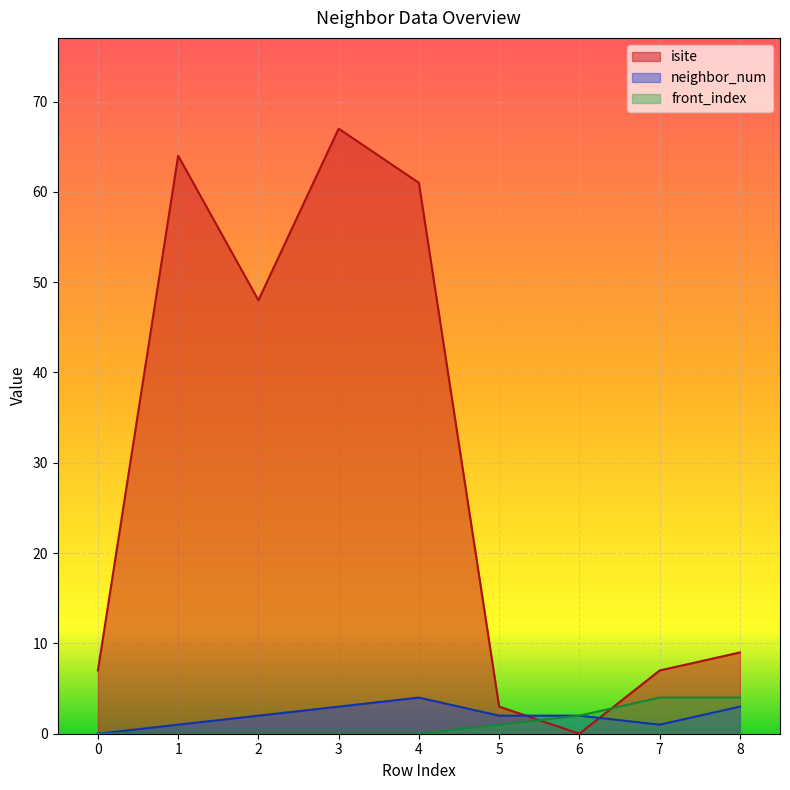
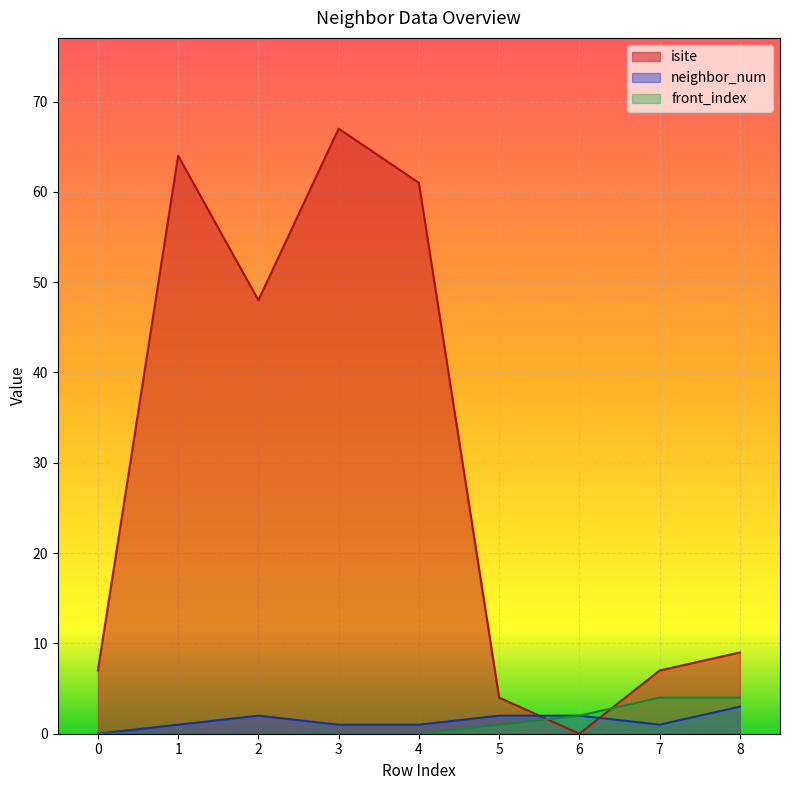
neighbor_num, 3: 3 -> 1
neighbor_num, 4: 4 -> 1
isite, 5: 3 -> 4
